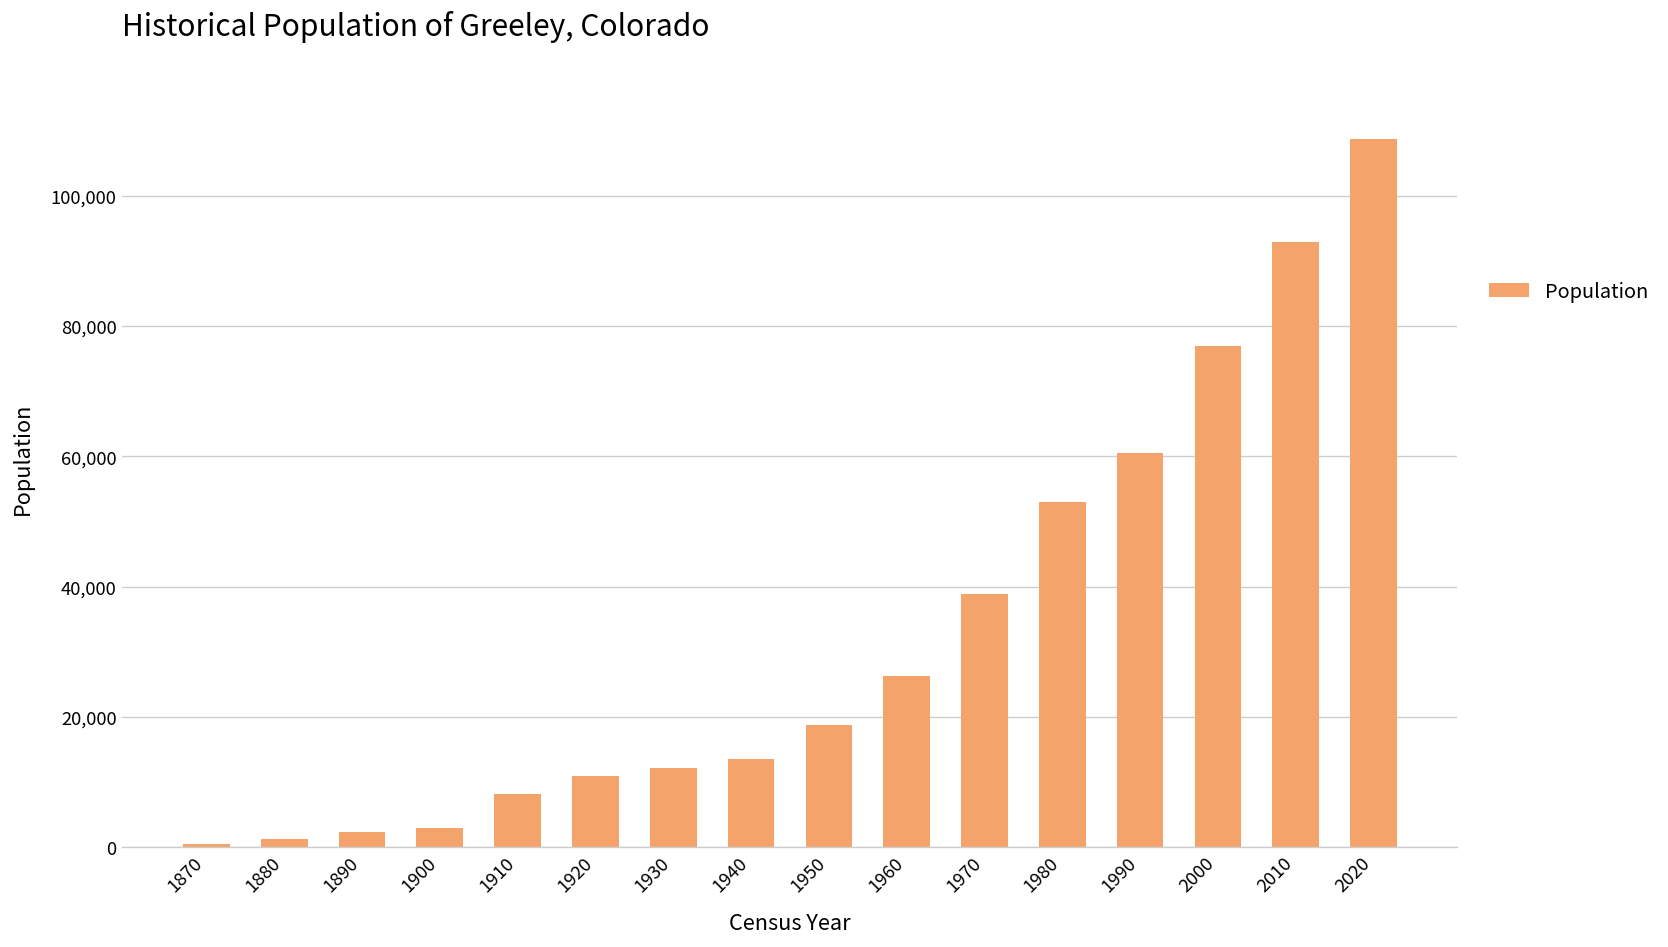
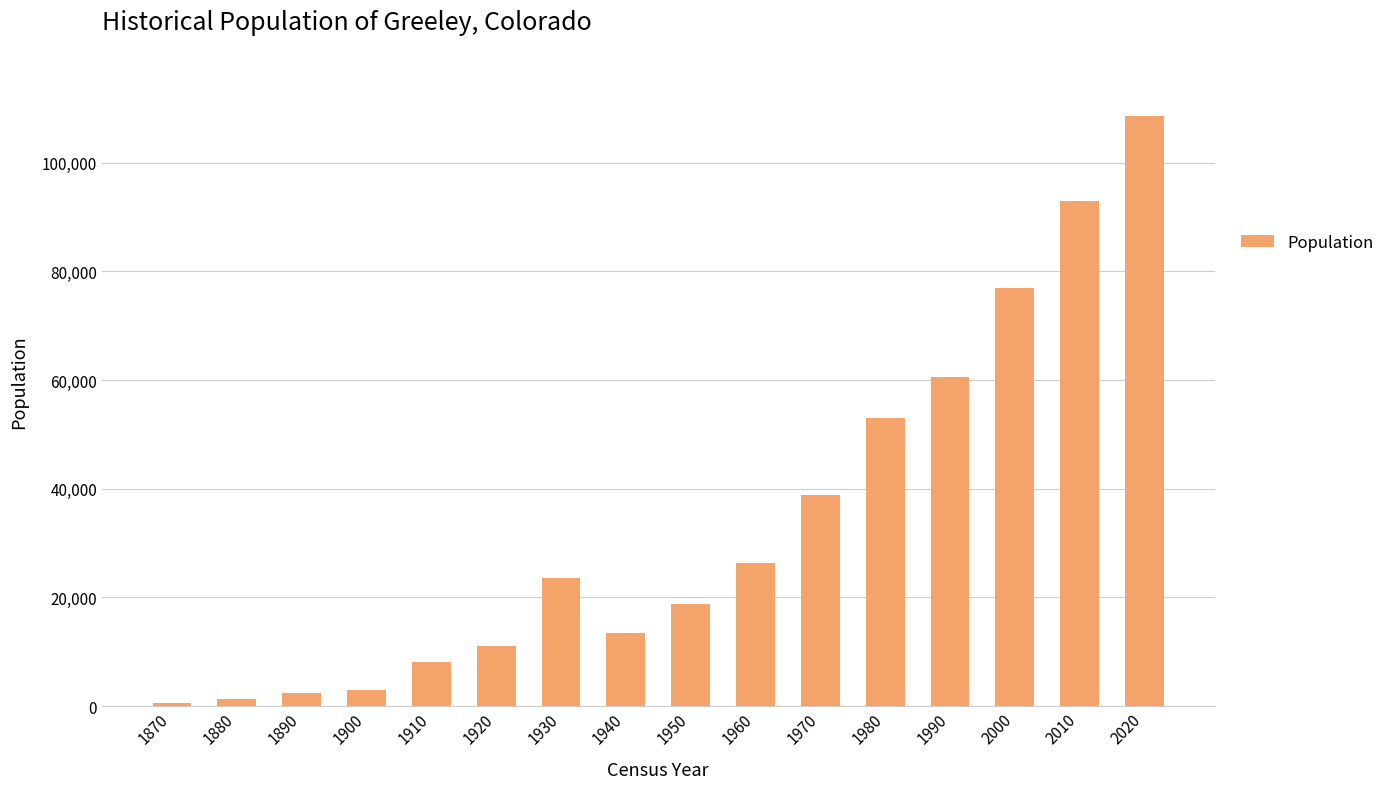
1930: 12,000 -> 24,000
